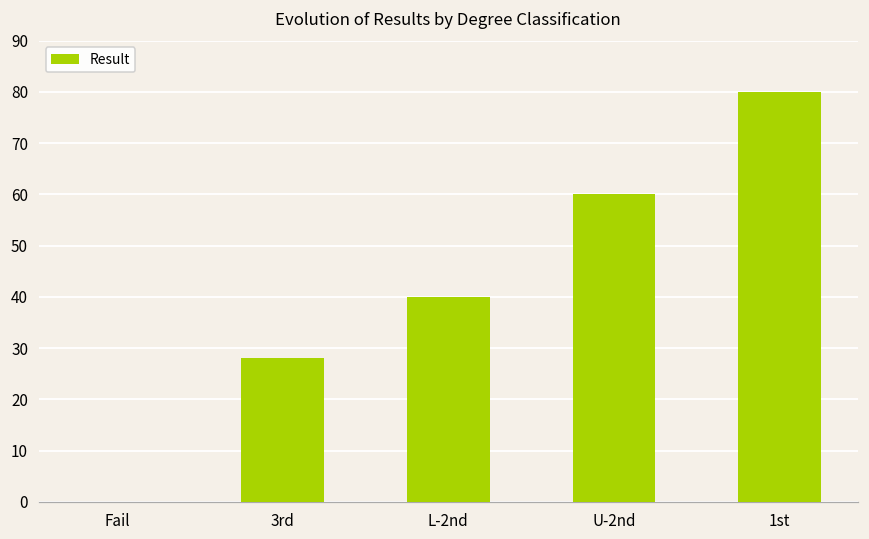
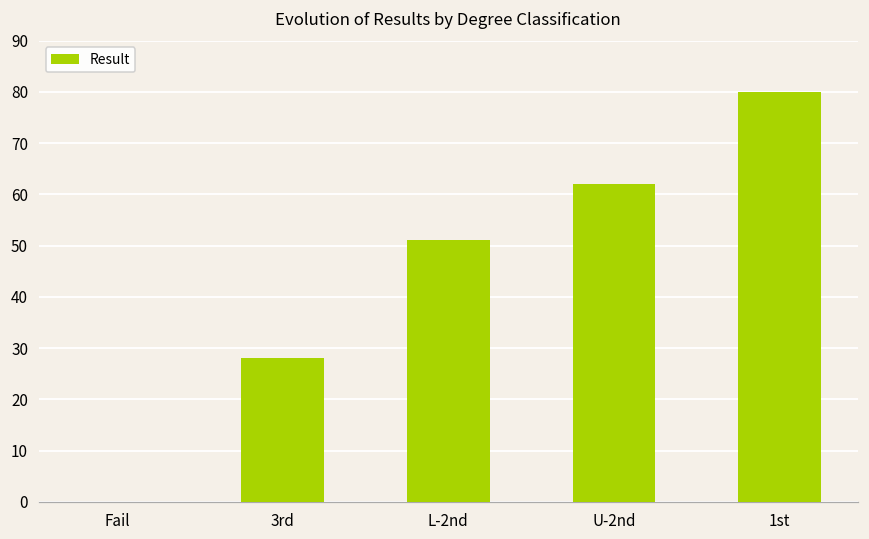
L-2nd: 40 -> 51
U-2nd: 60 -> 62
